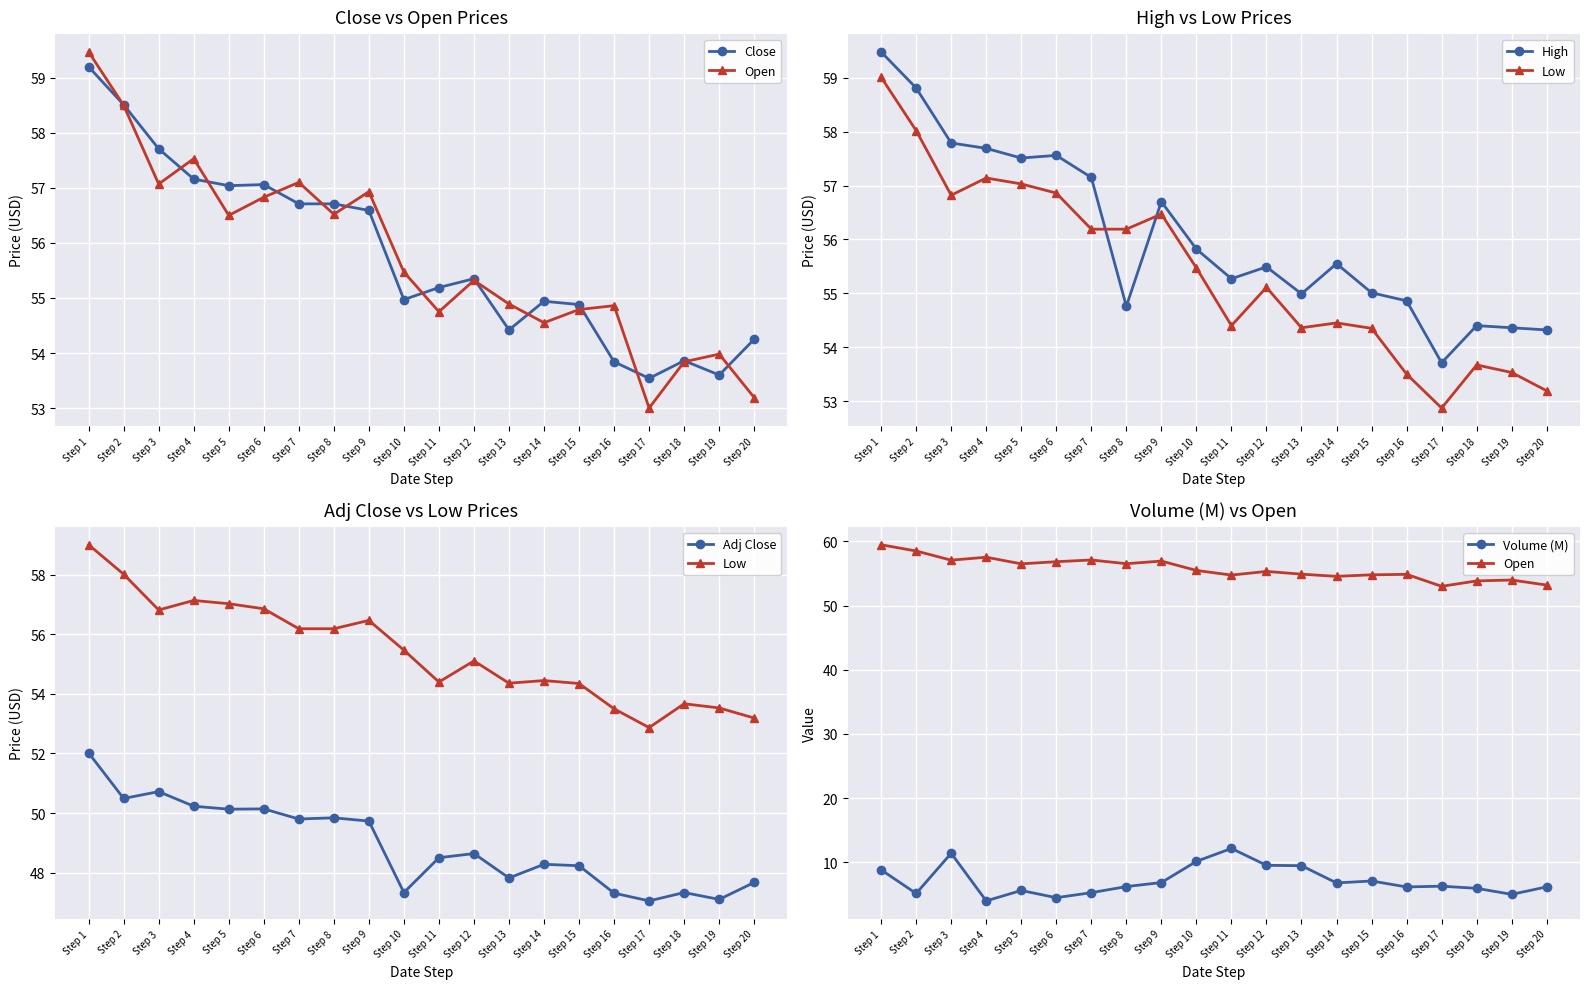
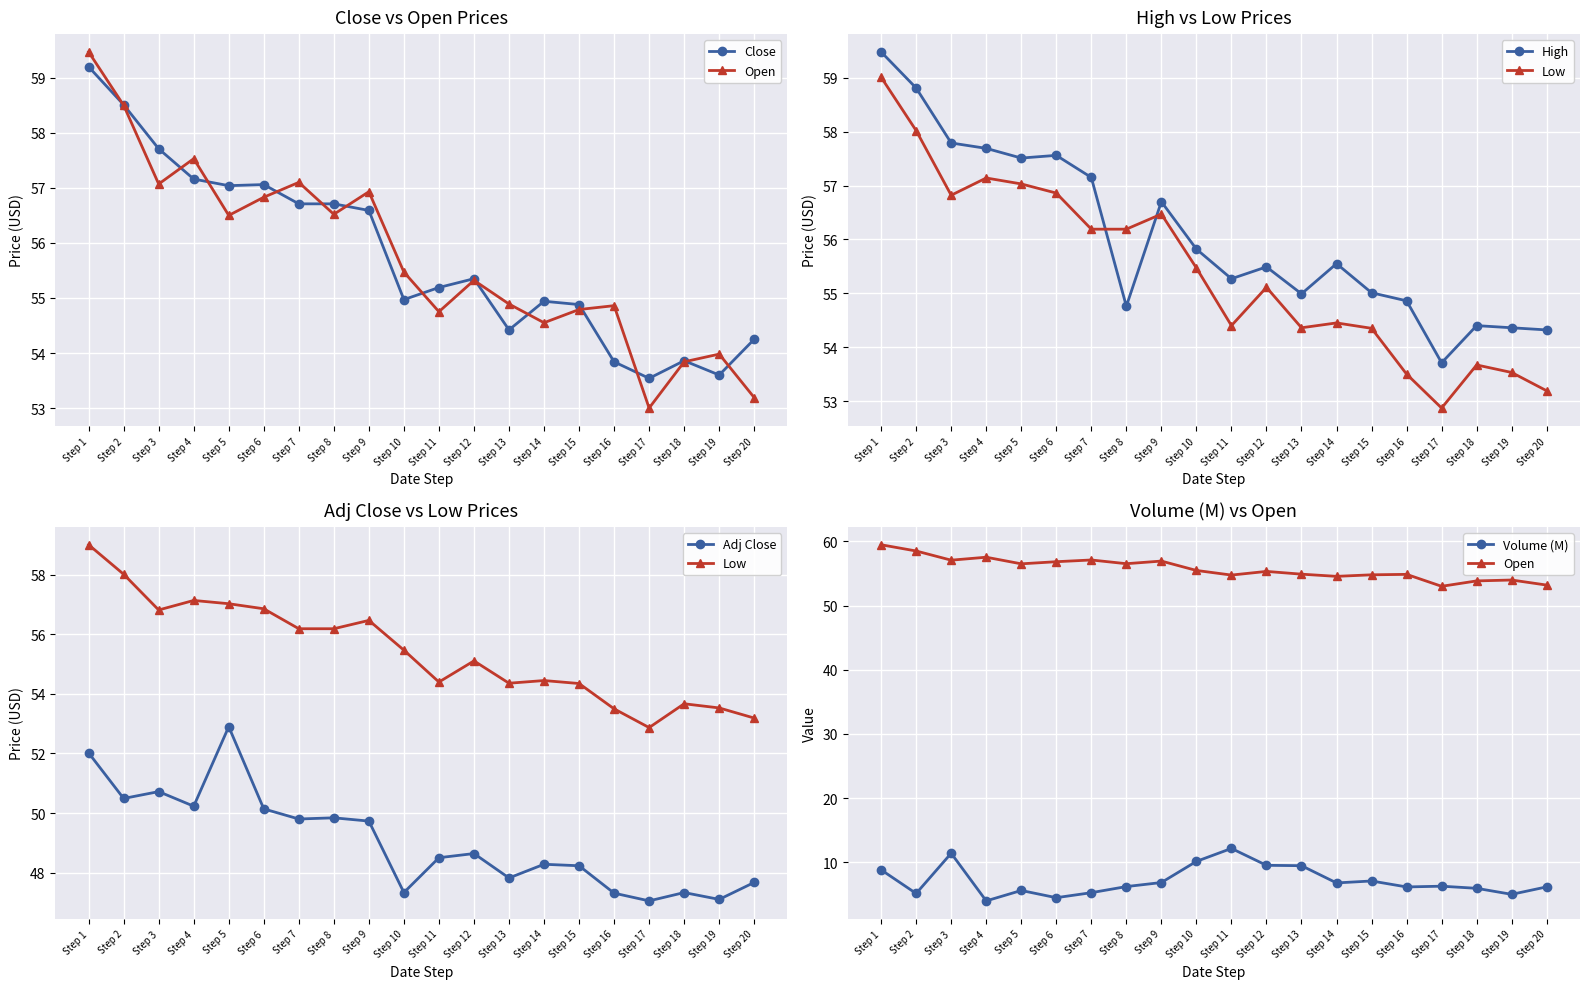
Adj Close vs Low Prices, Adj Close, Step 5: 50.1 -> 52.9
